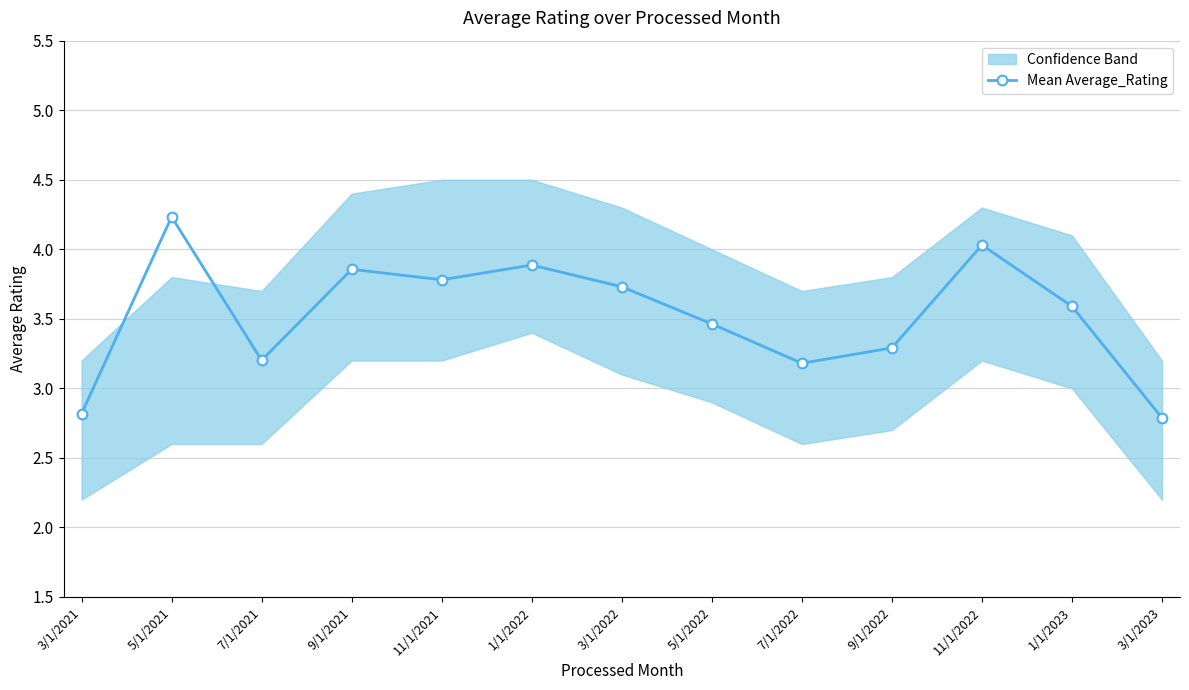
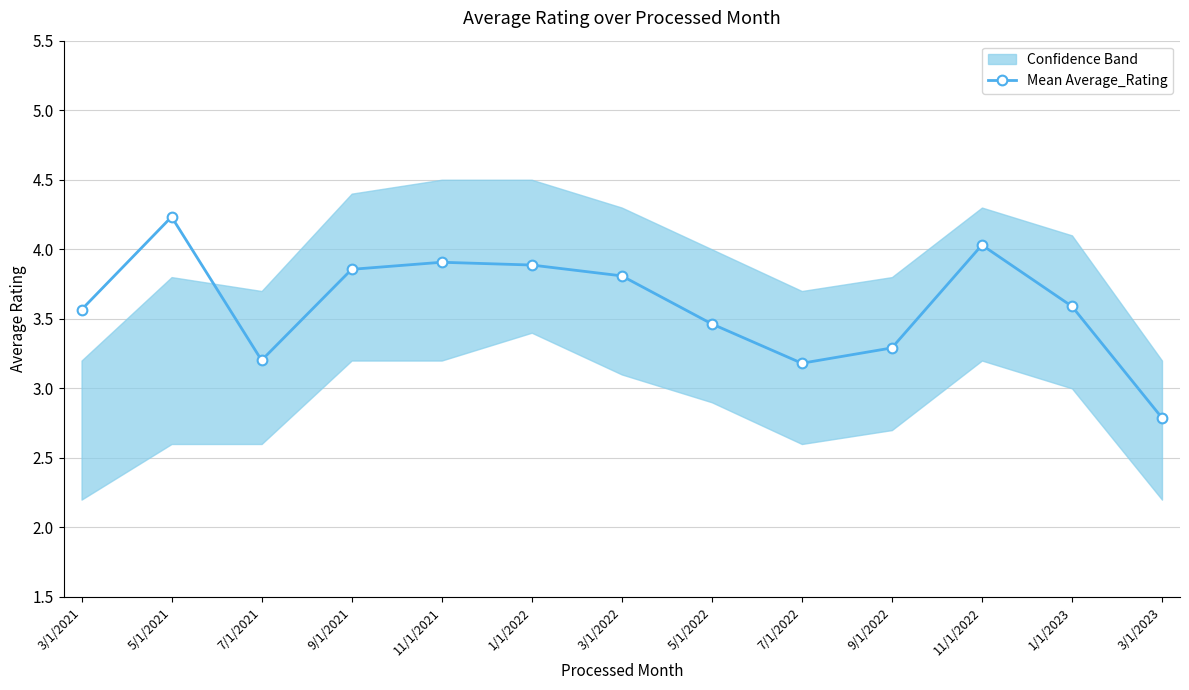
Mean Average_Rating, 3/1/2021: 2.82 -> 3.57
Mean Average_Rating, 11/1/2021: 3.78 -> 3.91
Mean Average_Rating, 3/1/2022: 3.73 -> 3.81
